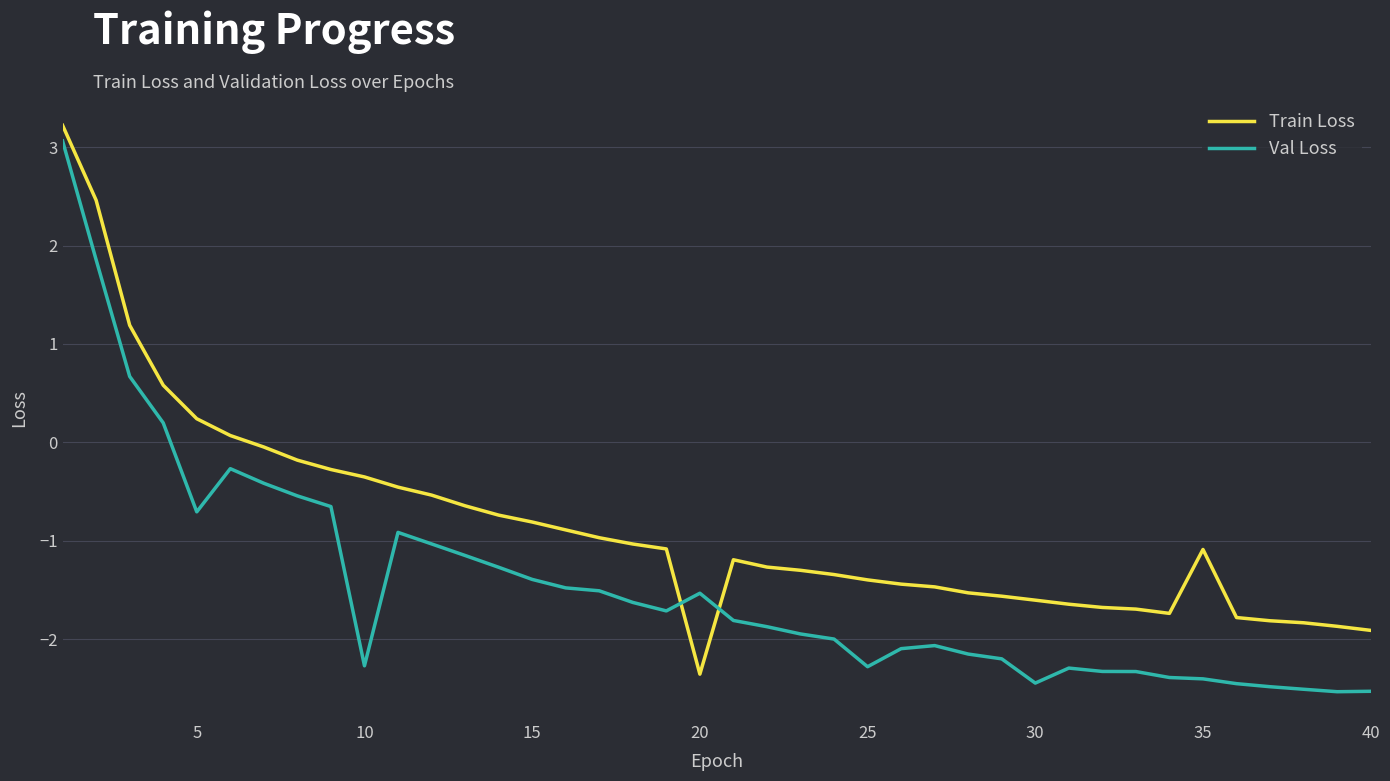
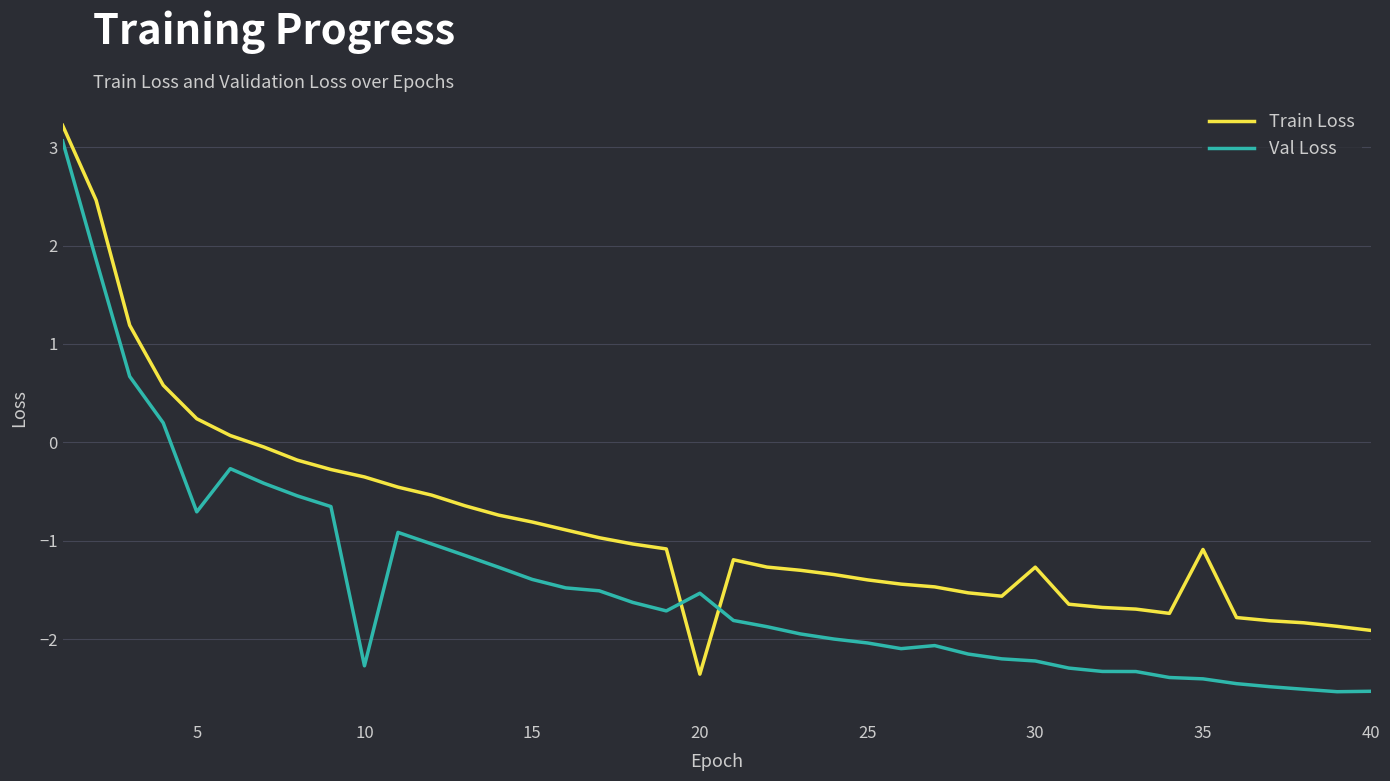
Val Loss, 25: -2.3 -> -2.0
Train Loss, 30: -1.6 -> -1.3
Val Loss, 30: -2.4 -> -2.2
